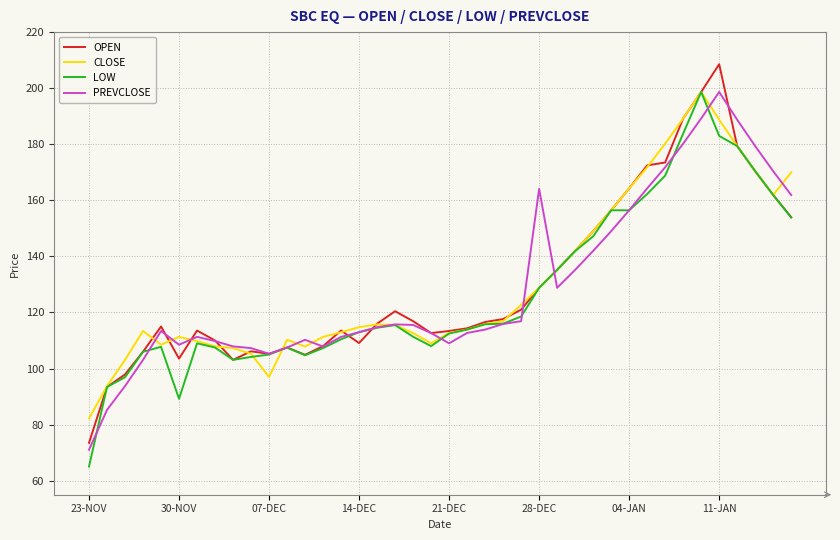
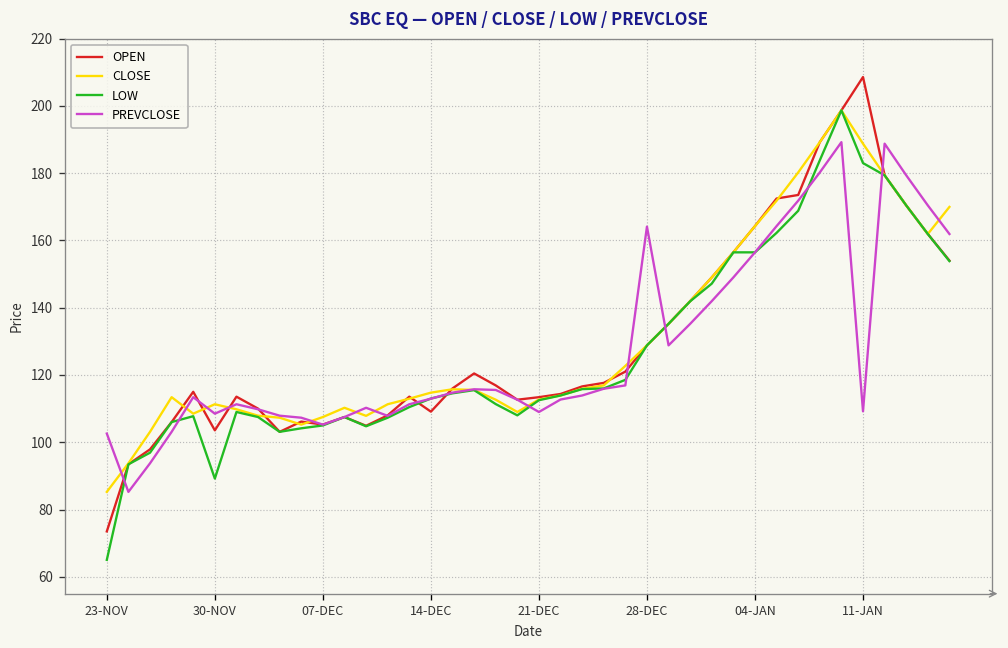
CLOSE, 23-NOV: 82 -> 85
PREVCLOSE, 23-NOV: 71 -> 103
CLOSE, 07-DEC: 97 -> 108
PREVCLOSE, 11-JAN: 199 -> 109
